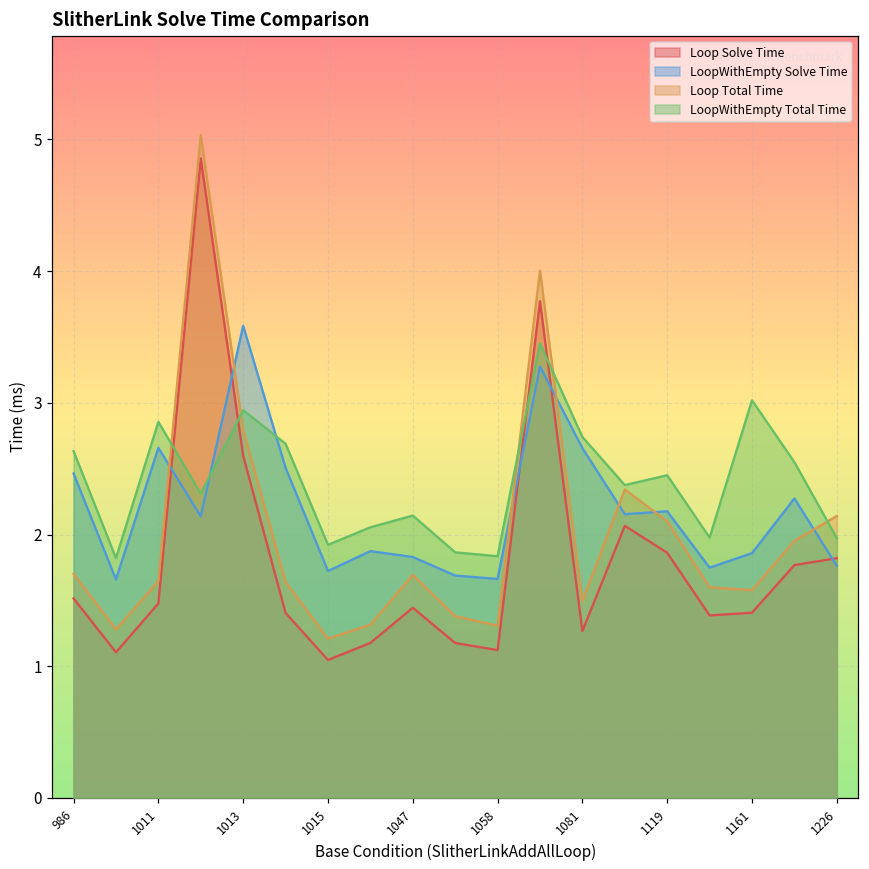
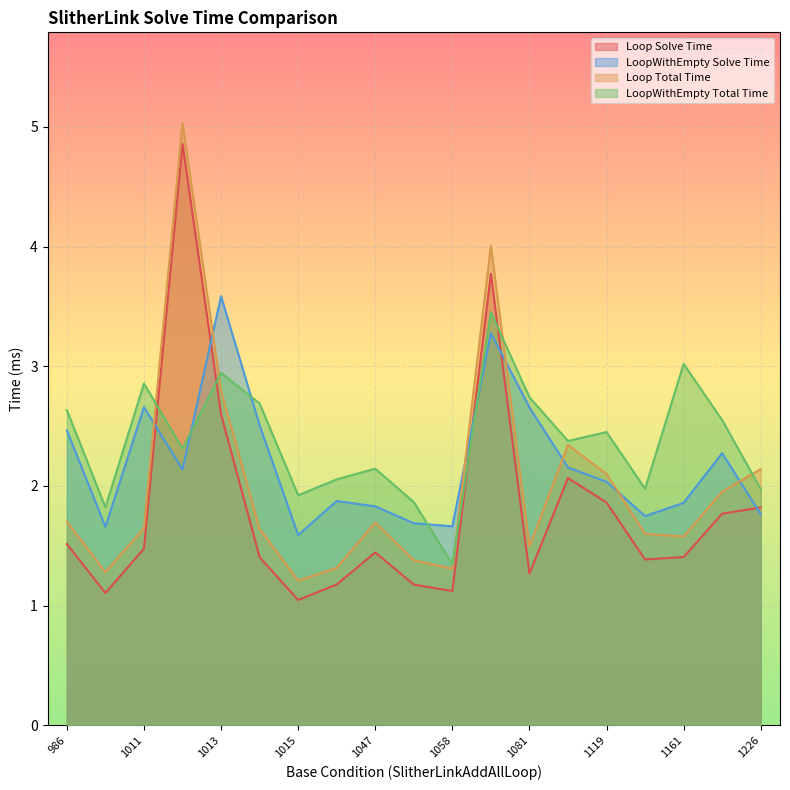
LoopWithEmpty Solve Time, 1015: 1.72 -> 1.59
LoopWithEmpty Total Time, 1058: 1.83 -> 1.35
LoopWithEmpty Solve Time, 1119: 2.18 -> 2.03
